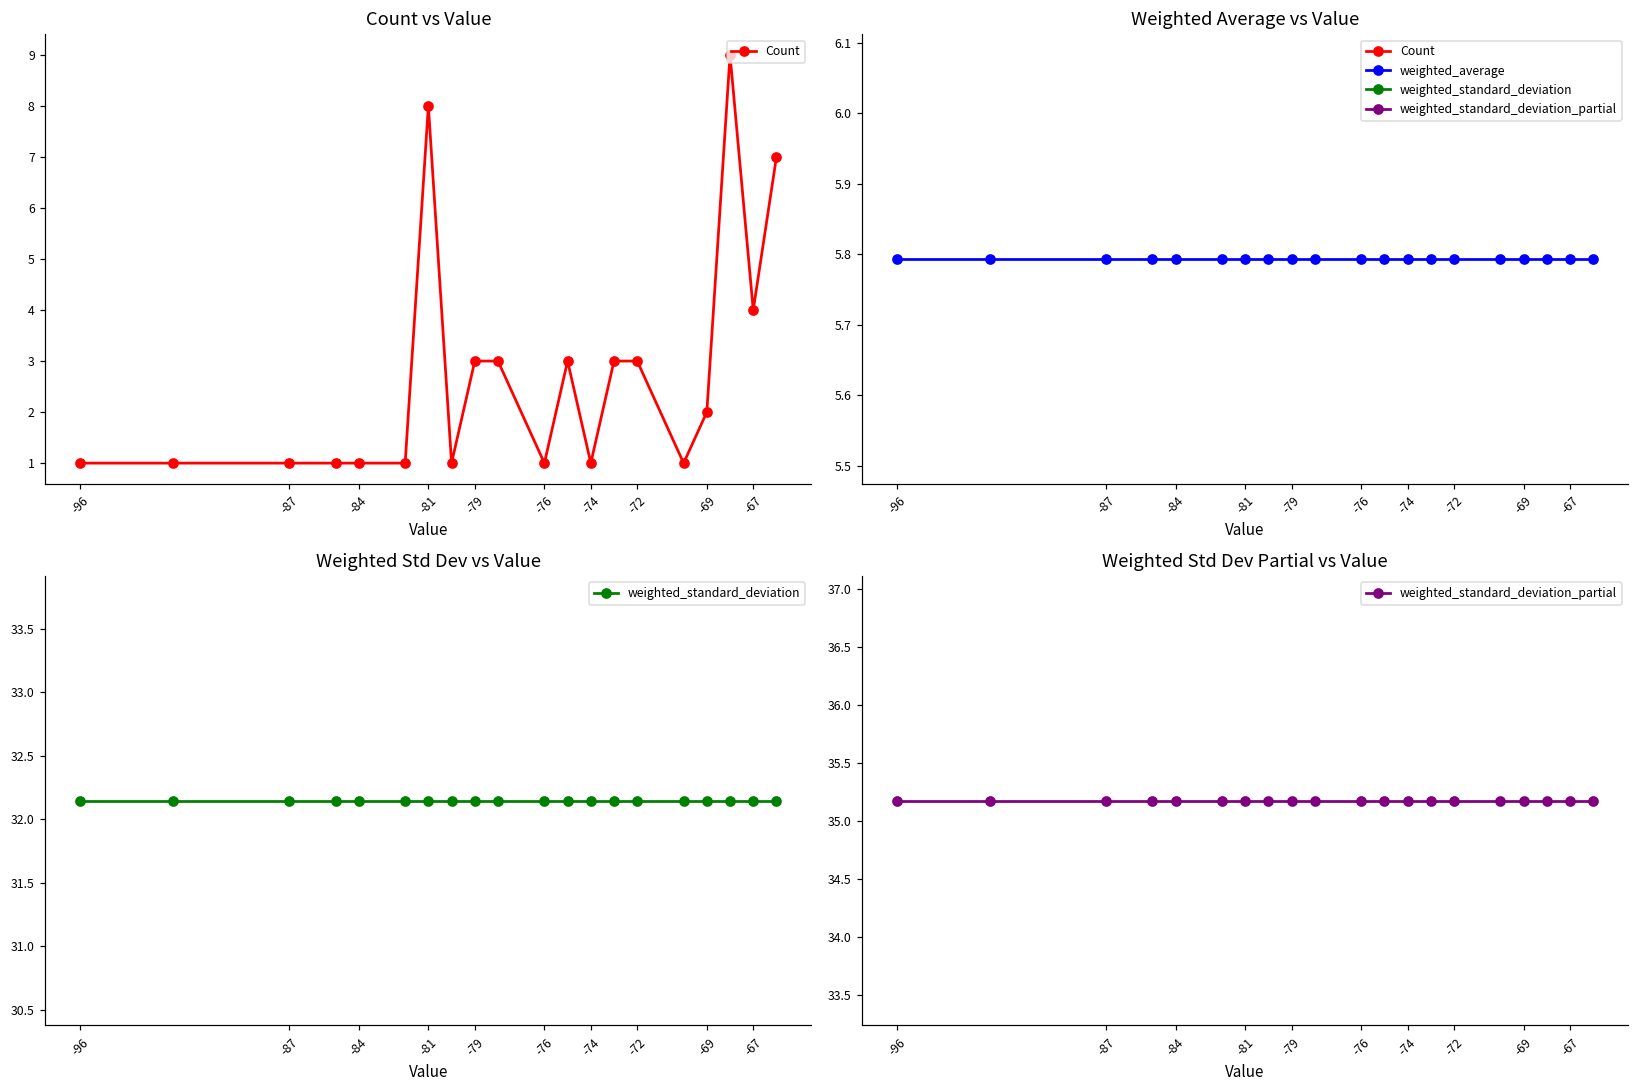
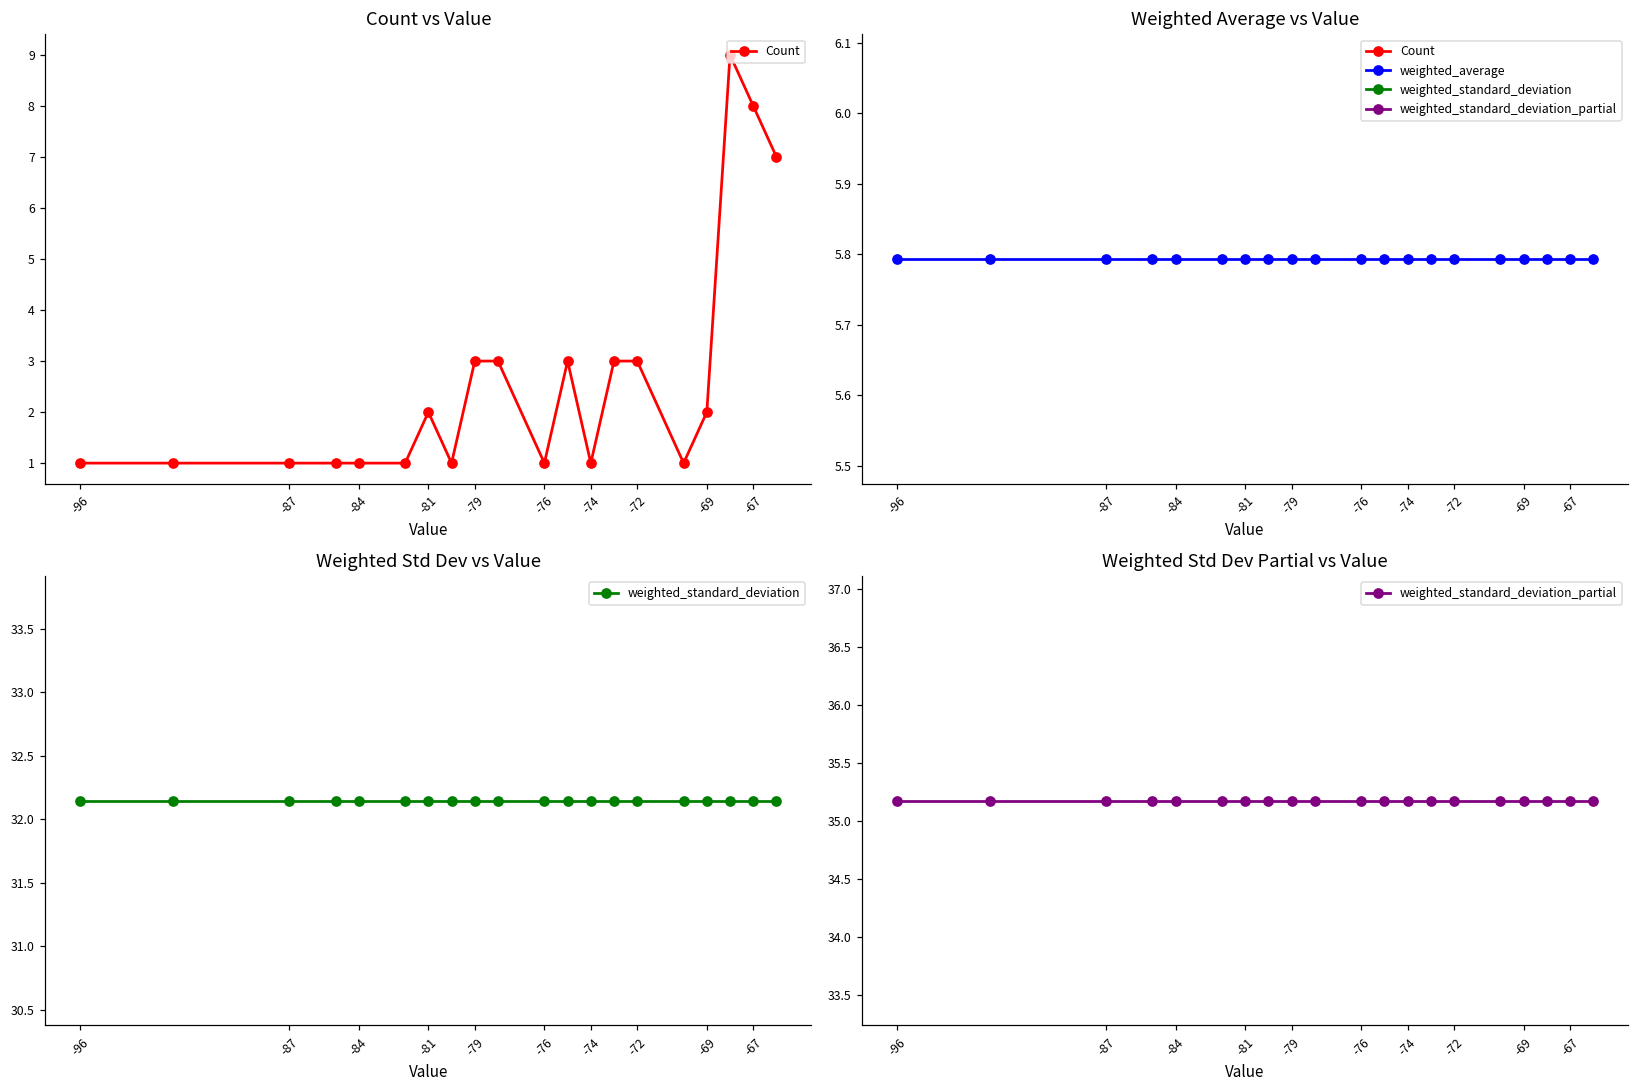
Count vs Value, -81: 8 -> 2
Count vs Value, -67: 4 -> 8
